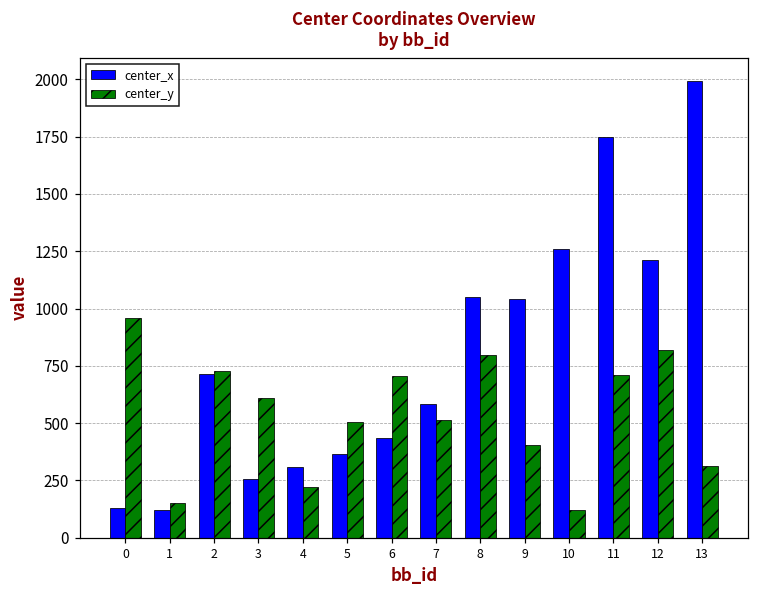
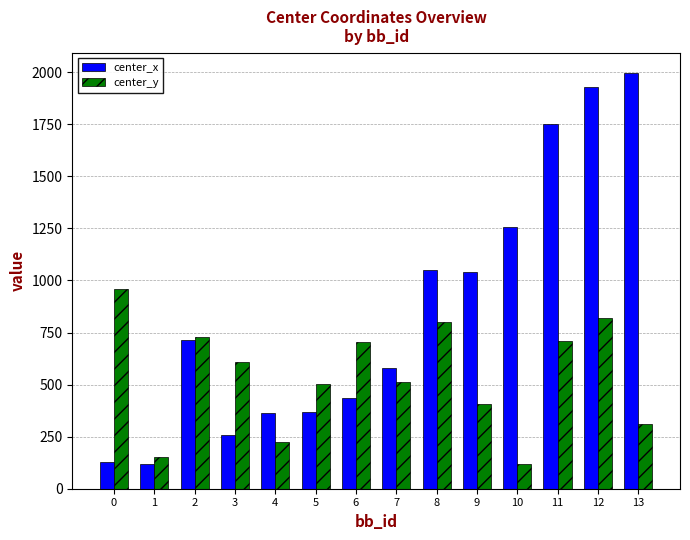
center_x, 4: 310 -> 360
center_x, 12: 1210 -> 1930
